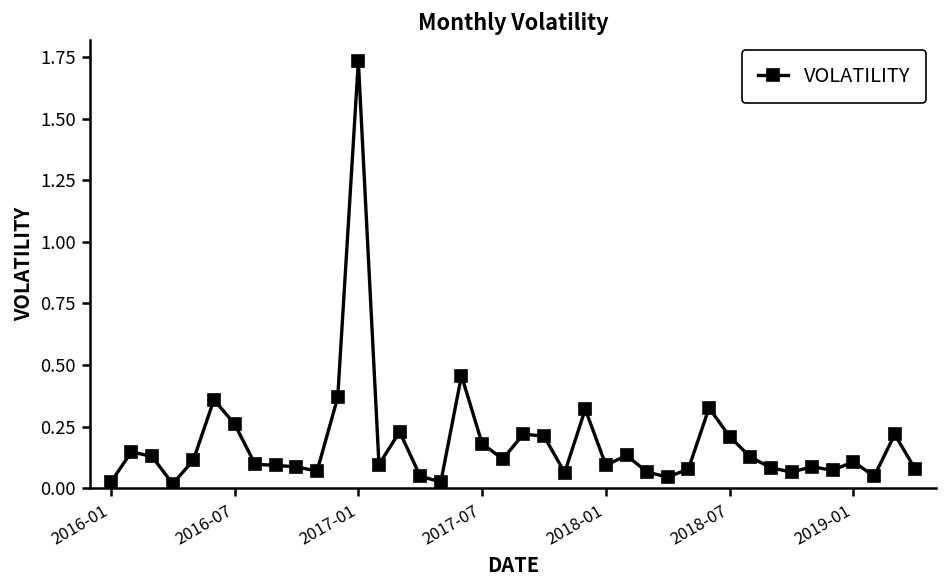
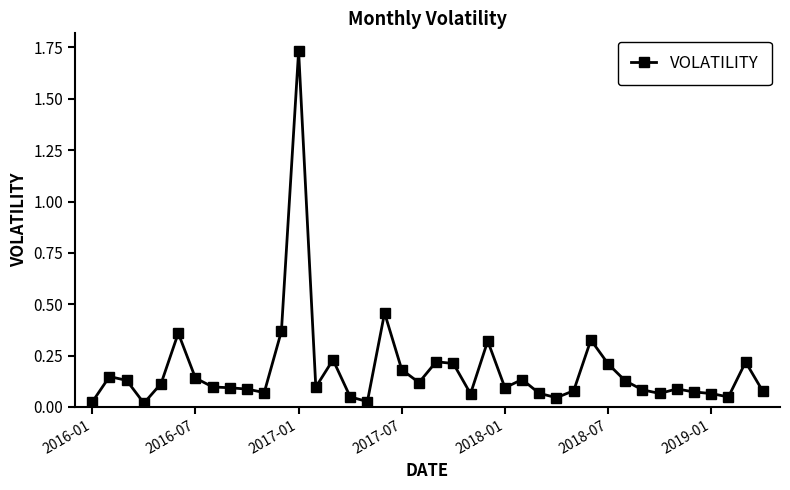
2016-07: 0.26 -> 0.14
2019-01: 0.11 -> 0.06
